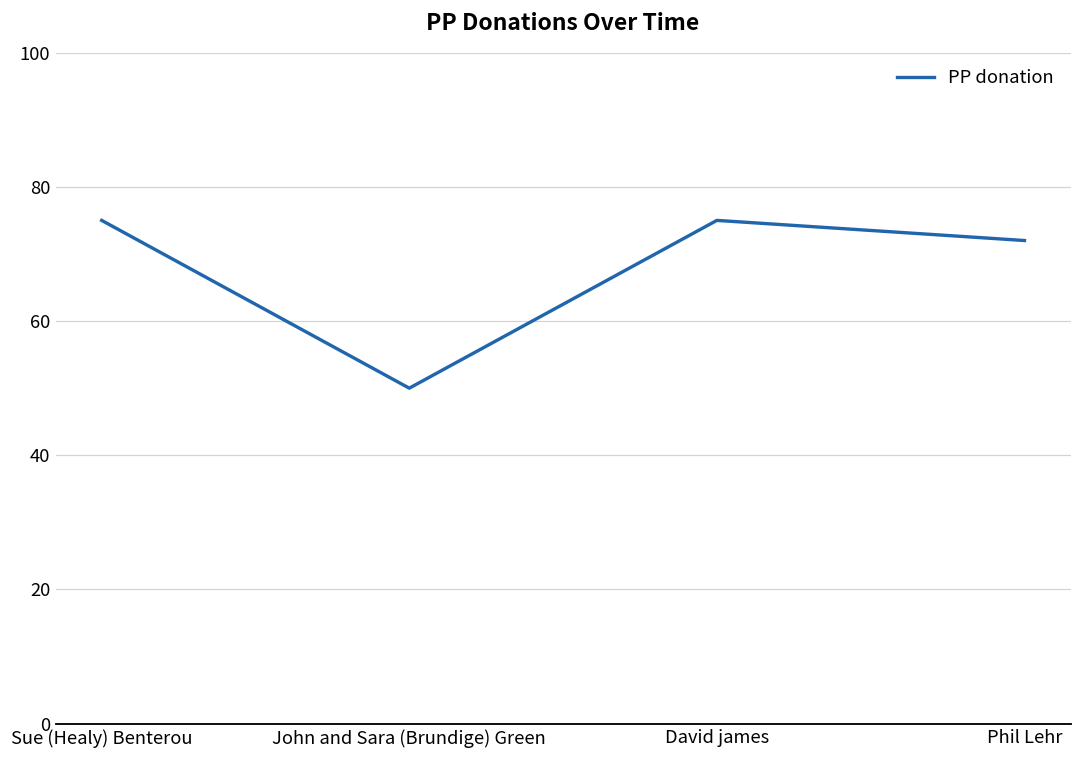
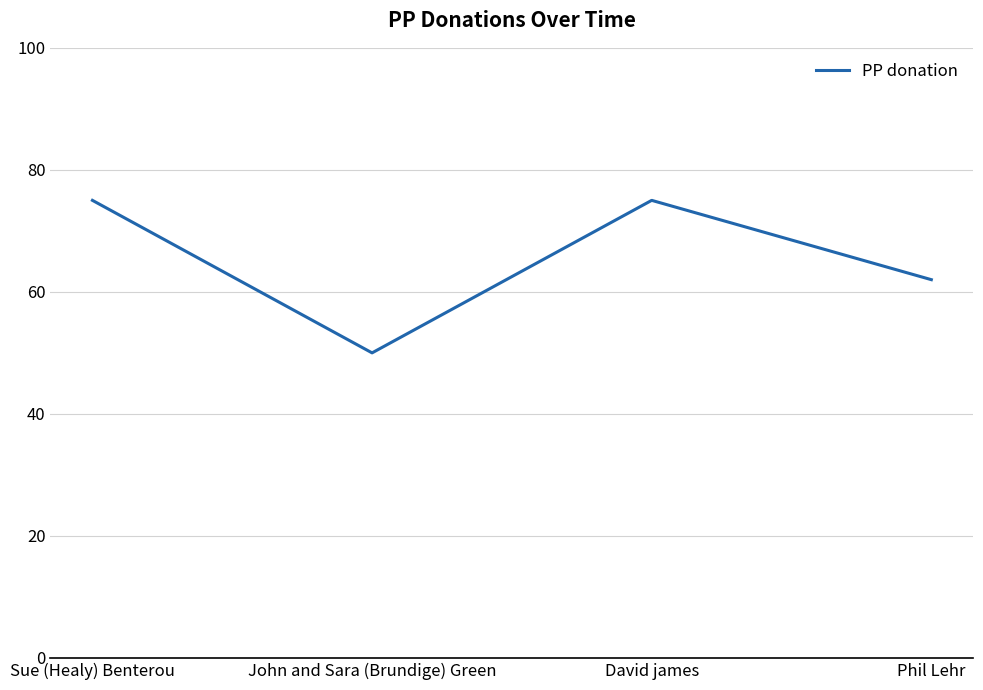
Phil Lehr: 72 -> 62
